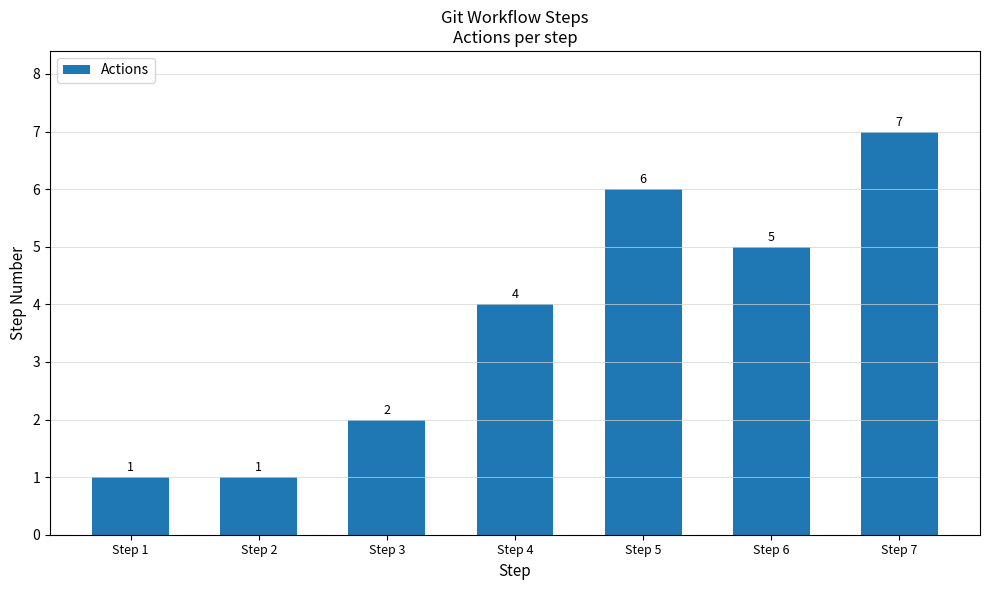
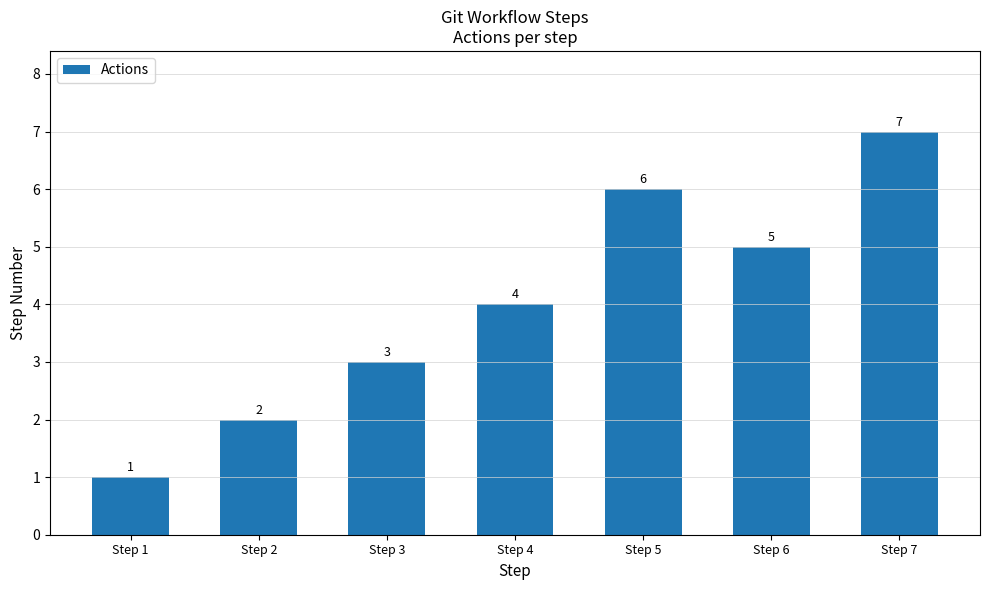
Step 2: 1 -> 2
Step 3: 2 -> 3
